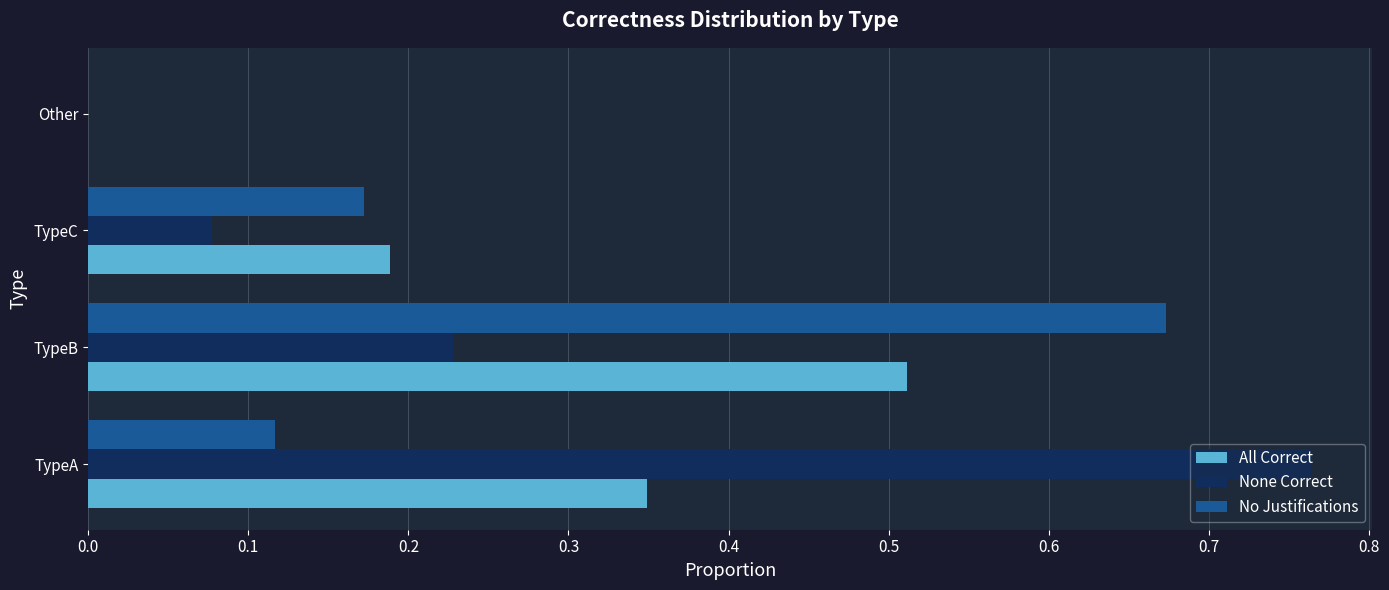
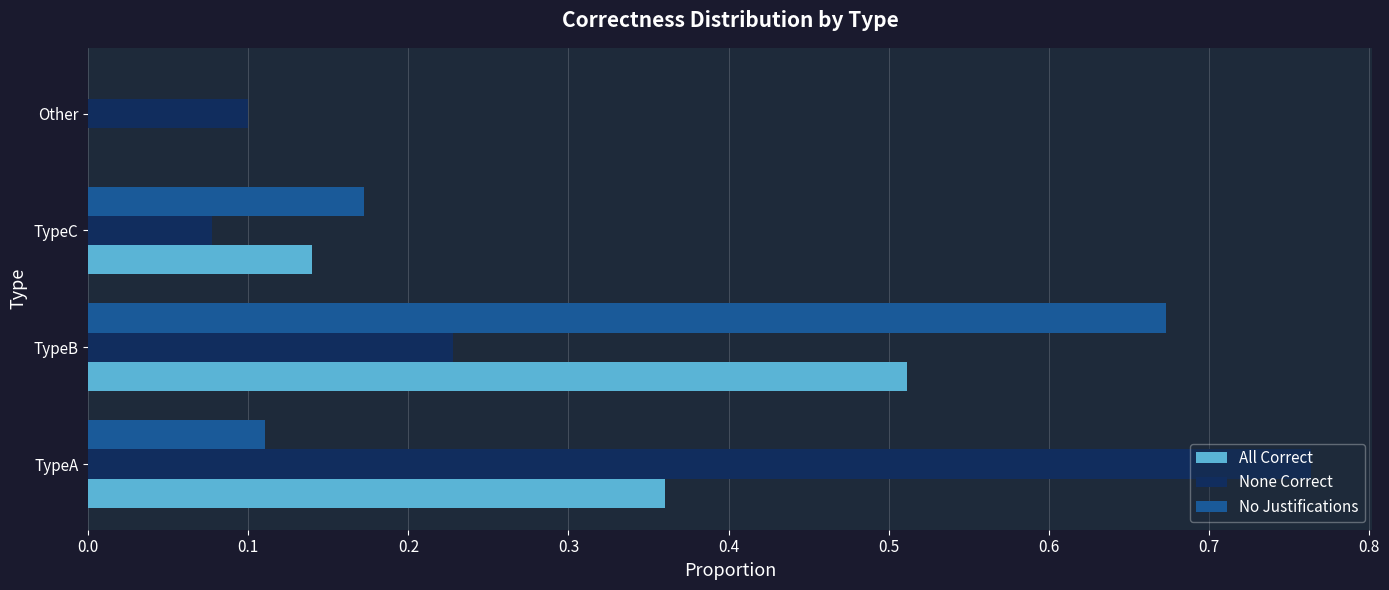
None Correct, Other: 0.0 -> 0.1
All Correct, TypeC: 0.188 -> 0.140
No Justifications, TypeA: 0.117 -> 0.111
All Correct, TypeA: 0.349 -> 0.360
